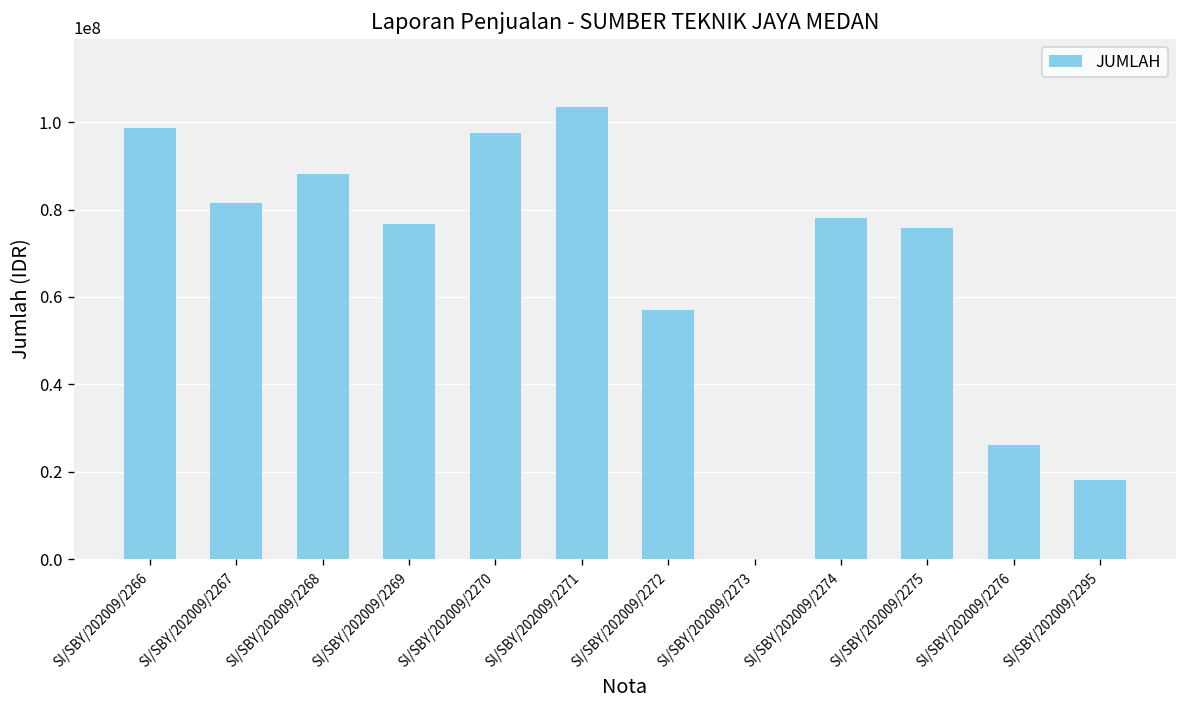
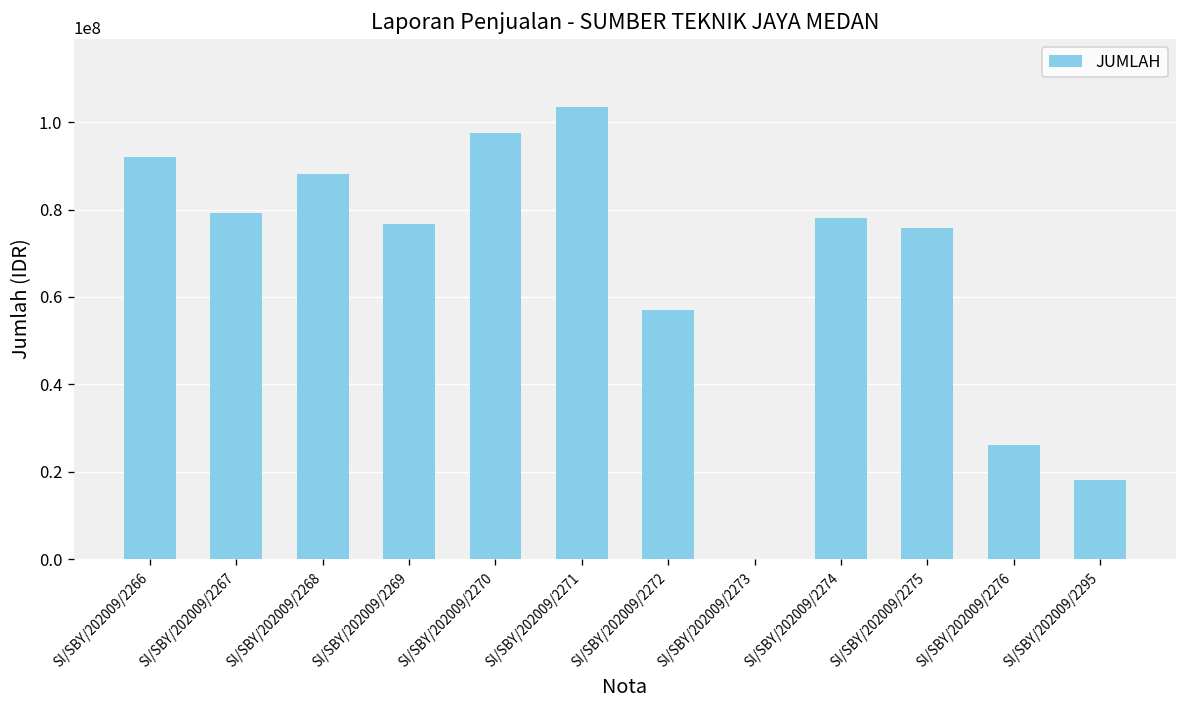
SI/SBY/202009/2266: 99000000 -> 92000000
SI/SBY/202009/2267: 82000000 -> 79000000
